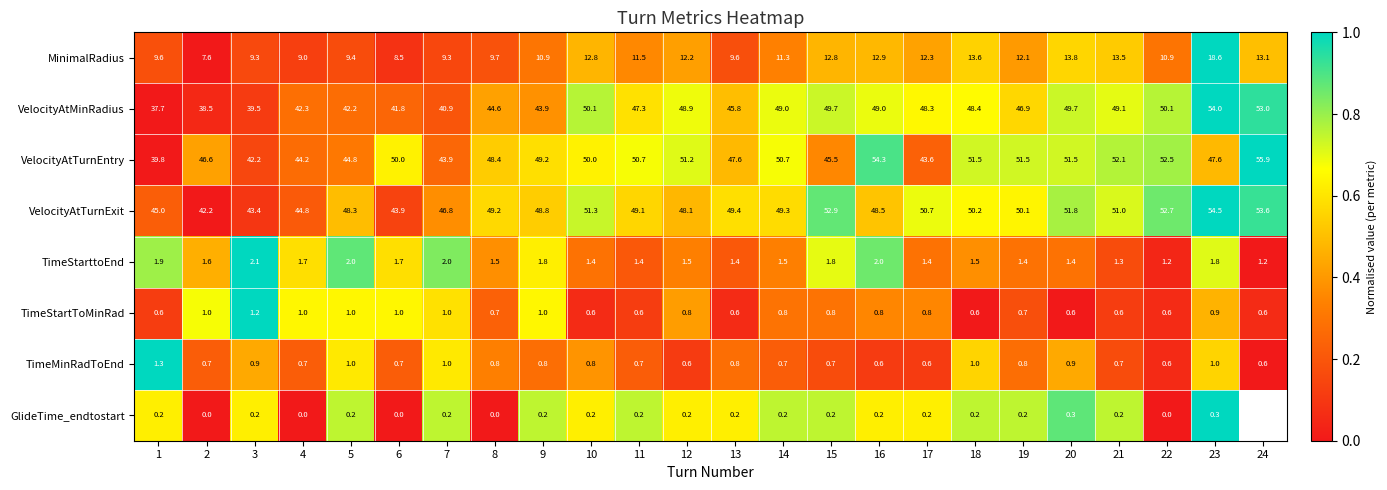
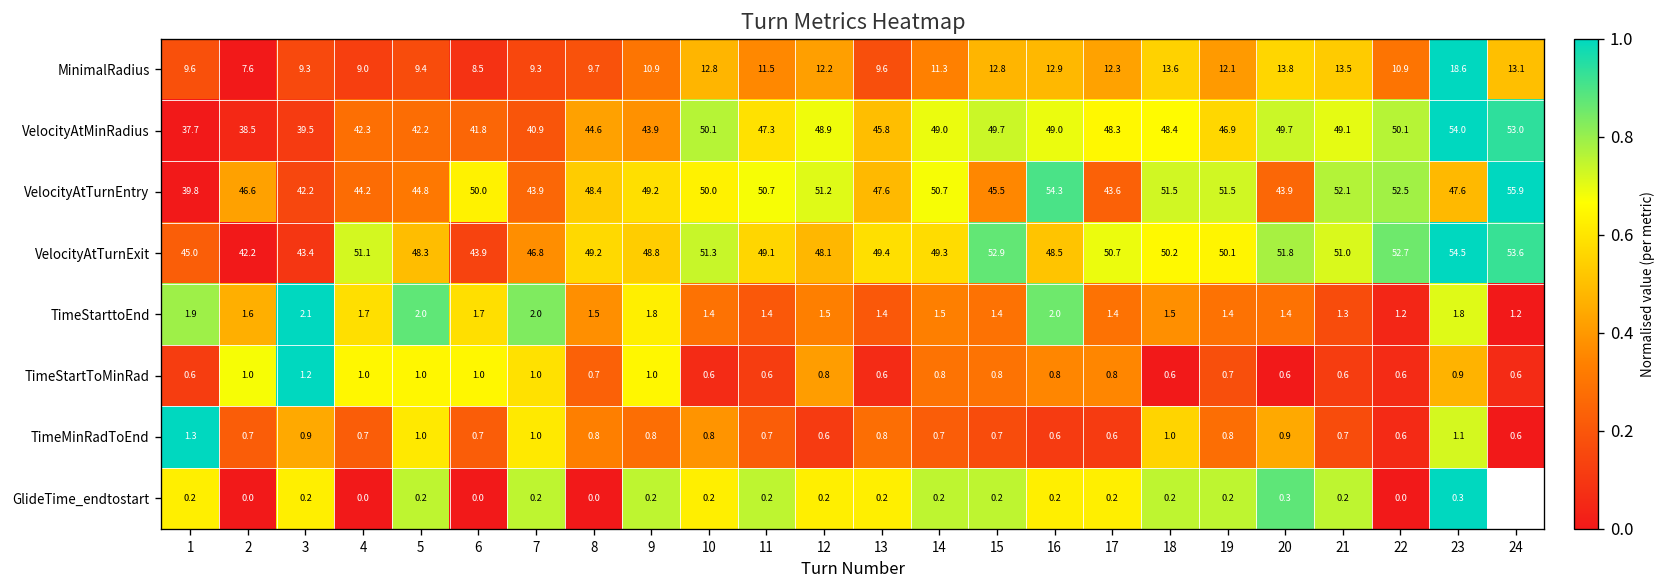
VelocityAtTurnEntry, 20: 51.5 -> 43.9
VelocityAtTurnExit, 4: 44.8 -> 51.1
TimeStarttoEnd, 15: 1.8 -> 1.4
TimeMinRadToEnd, 23: 1.0 -> 1.1
